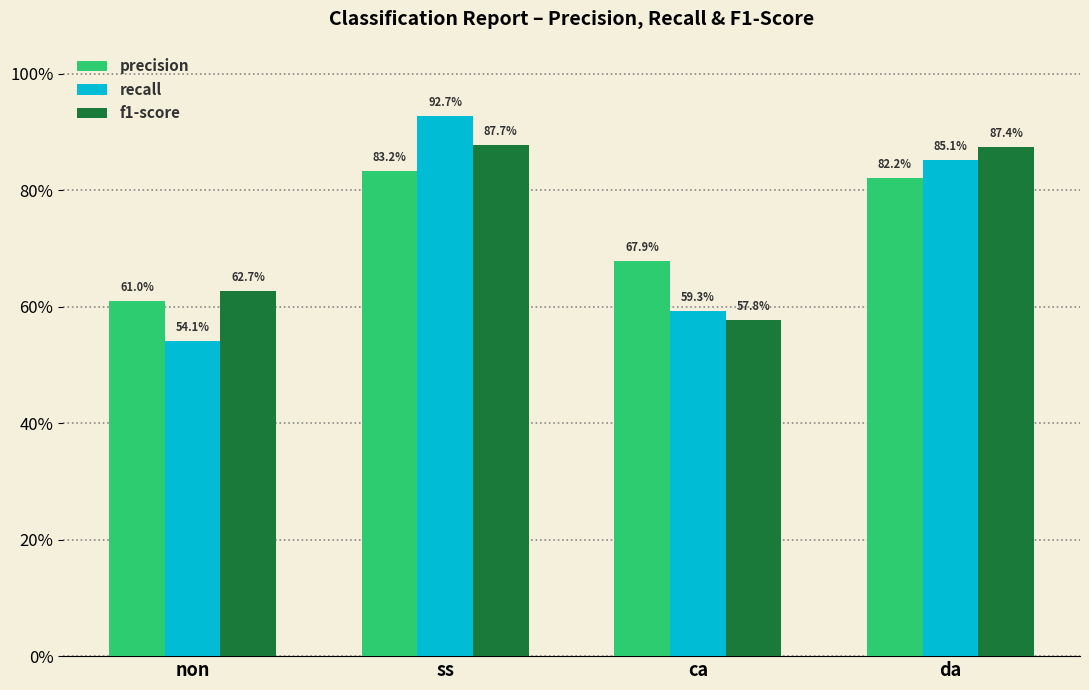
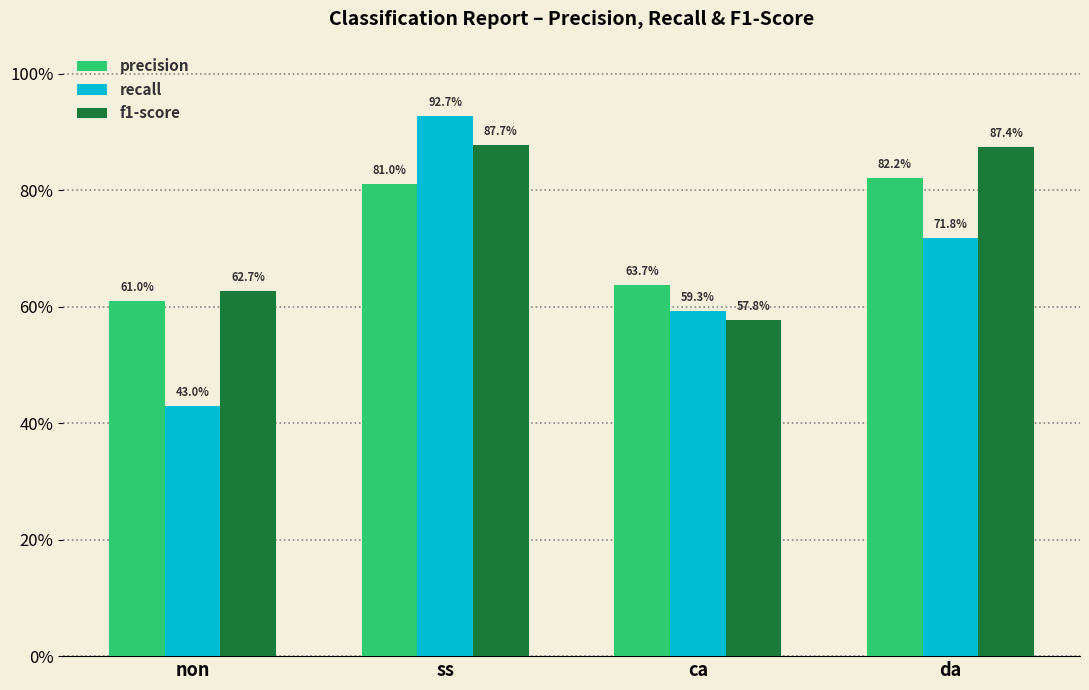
recall, non: 54.1% -> 43.0%
precision, ss: 83.2% -> 81.0%
precision, ca: 67.9% -> 63.7%
recall, da: 85.1% -> 71.8%
